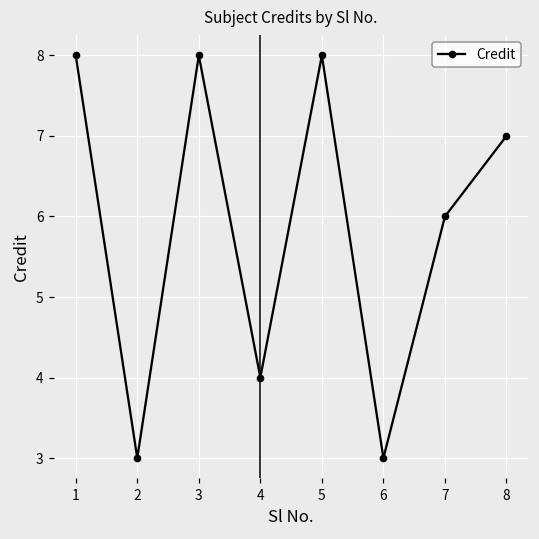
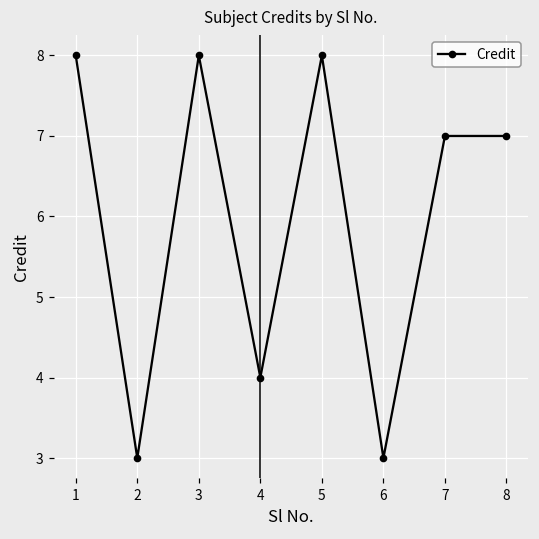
7: 6 -> 7
